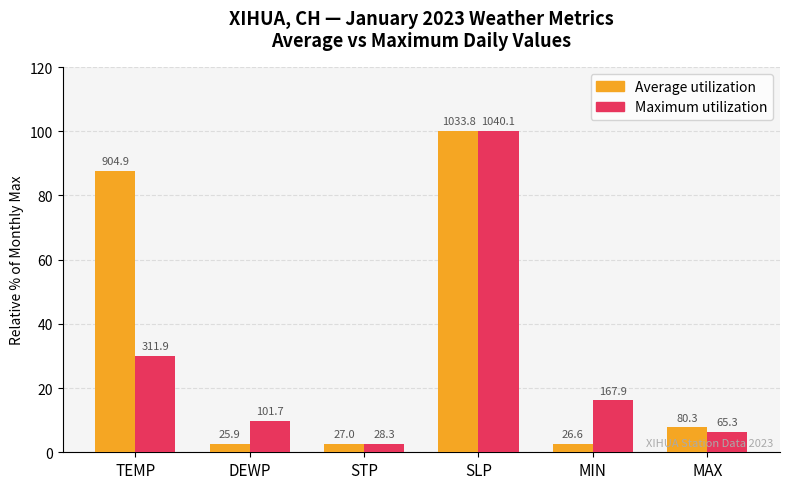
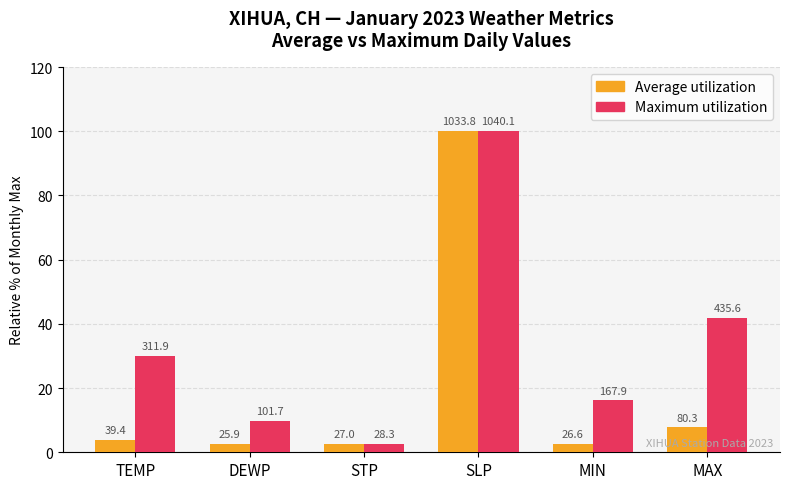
Average utilization, TEMP: 904.9 -> 39.4
Maximum utilization, MAX: 65.3 -> 435.6
